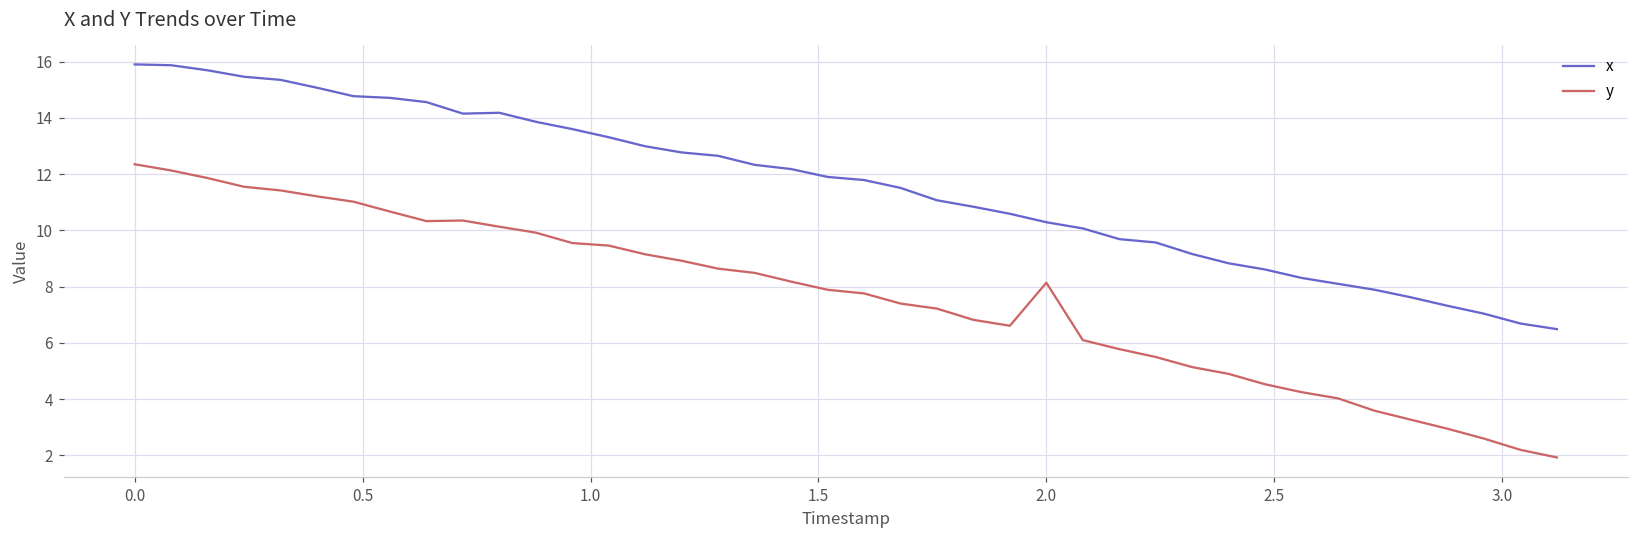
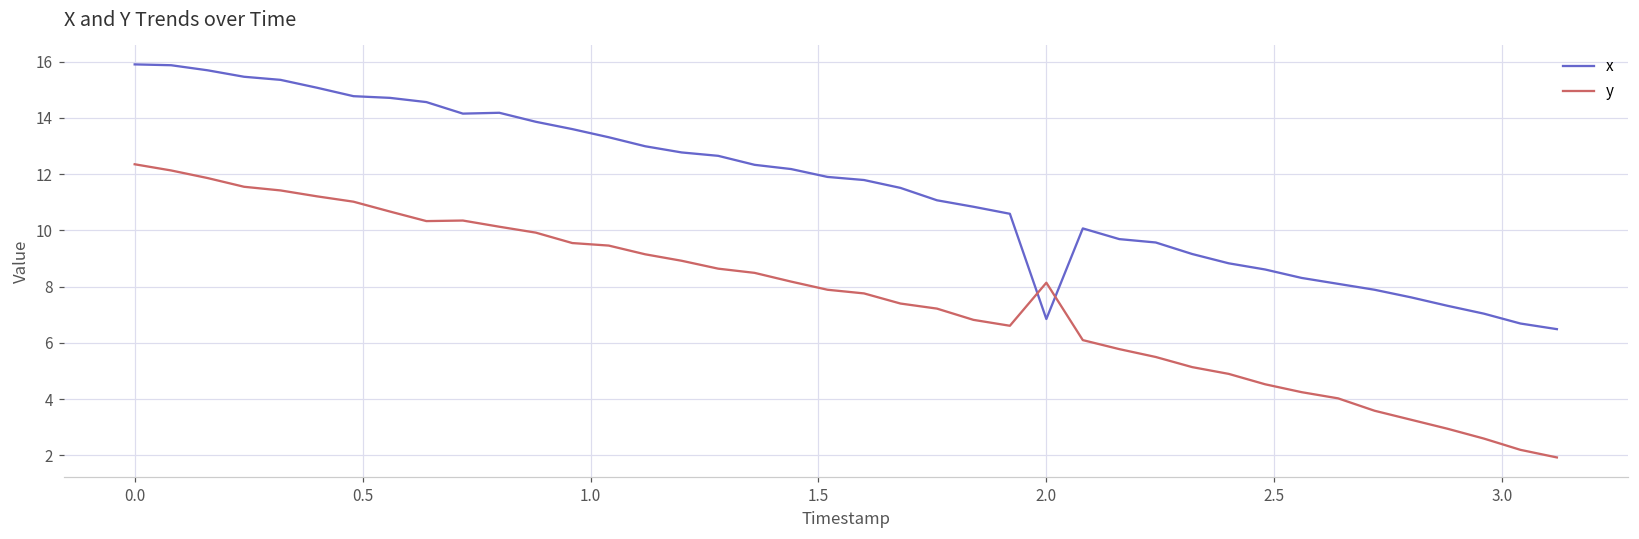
x, 2.0: 10.3 -> 6.9
